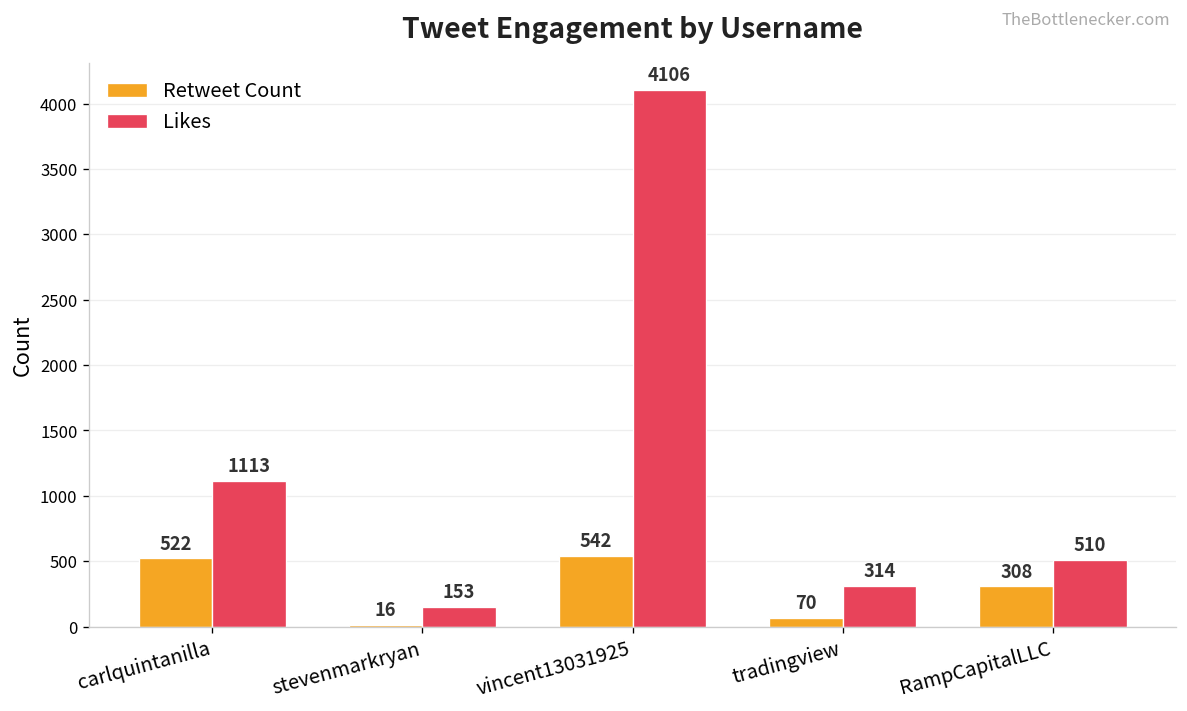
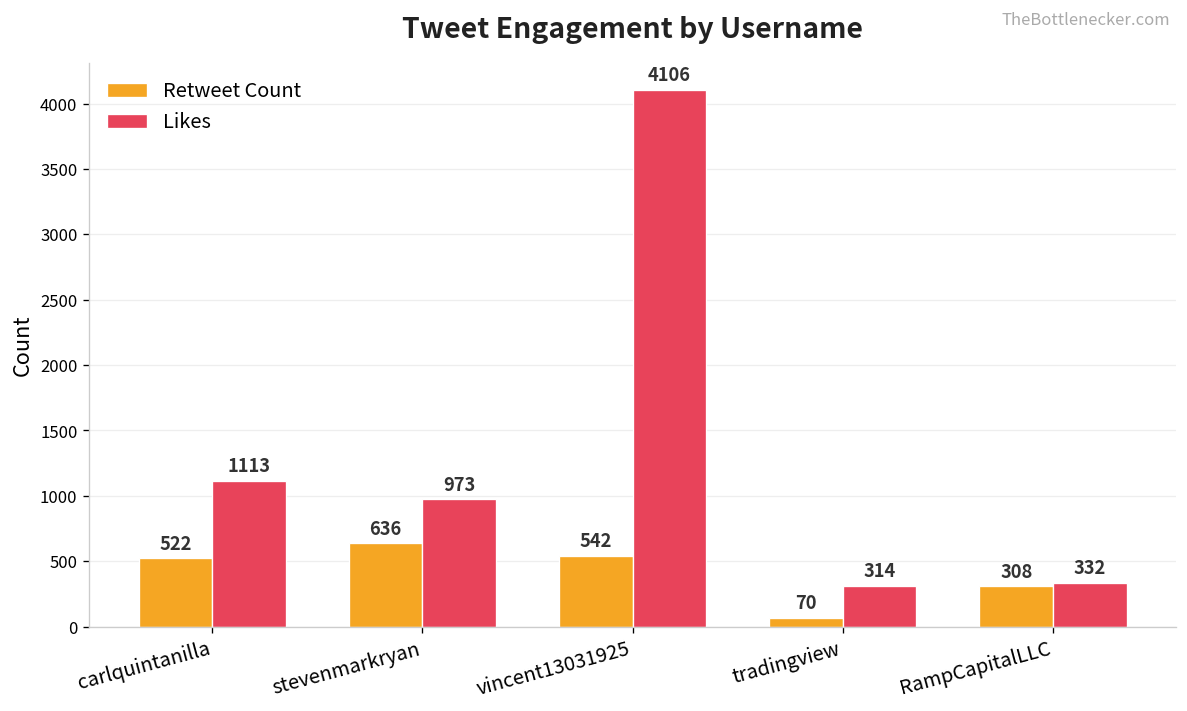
Retweet Count, stevenmarkryan: 16 -> 636
Likes, stevenmarkryan: 153 -> 973
Likes, RampCapitalLLC: 510 -> 332
